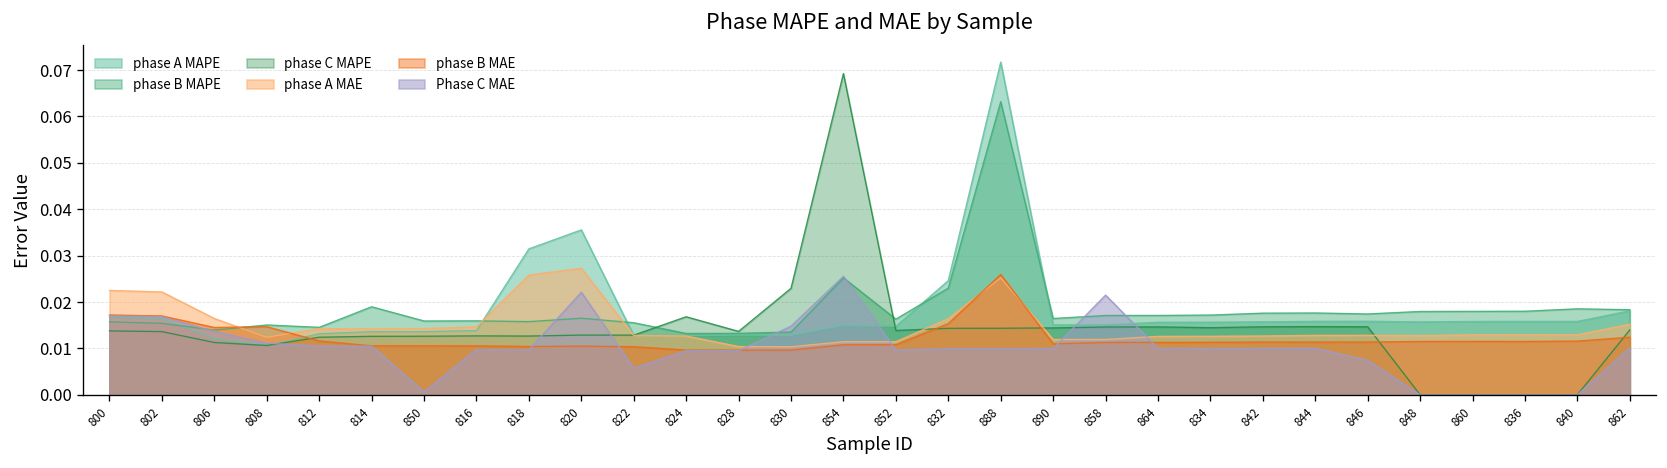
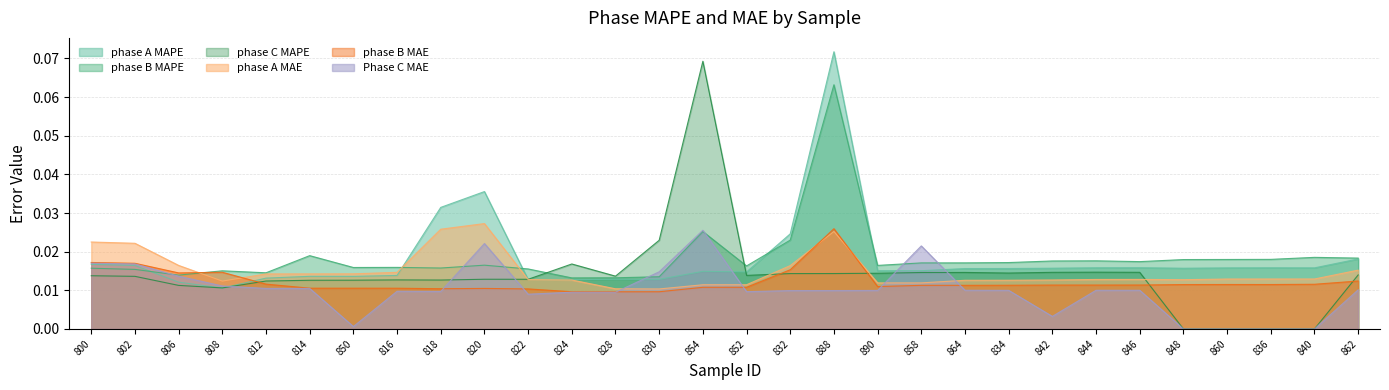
Phase C MAE, 822: 0.006 -> 0.009
Phase C MAE, 842: 0.010 -> 0.003
Phase C MAE, 846: 0.007 -> 0.010
